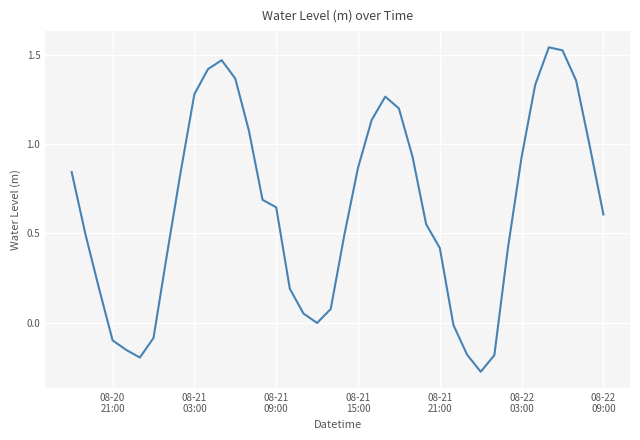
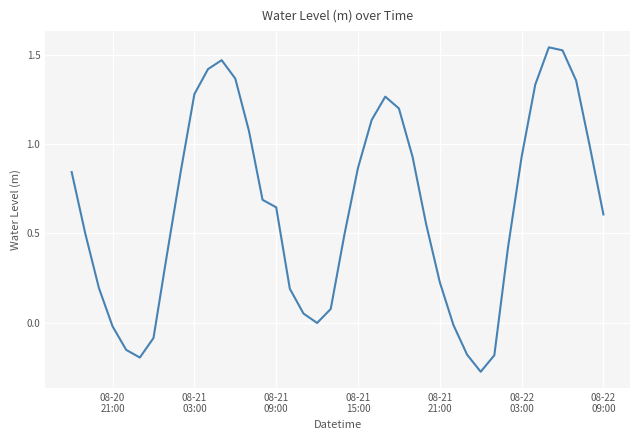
08-20 21:00: -0.10 -> -0.02
08-21 21:00: 0.42 -> 0.23
